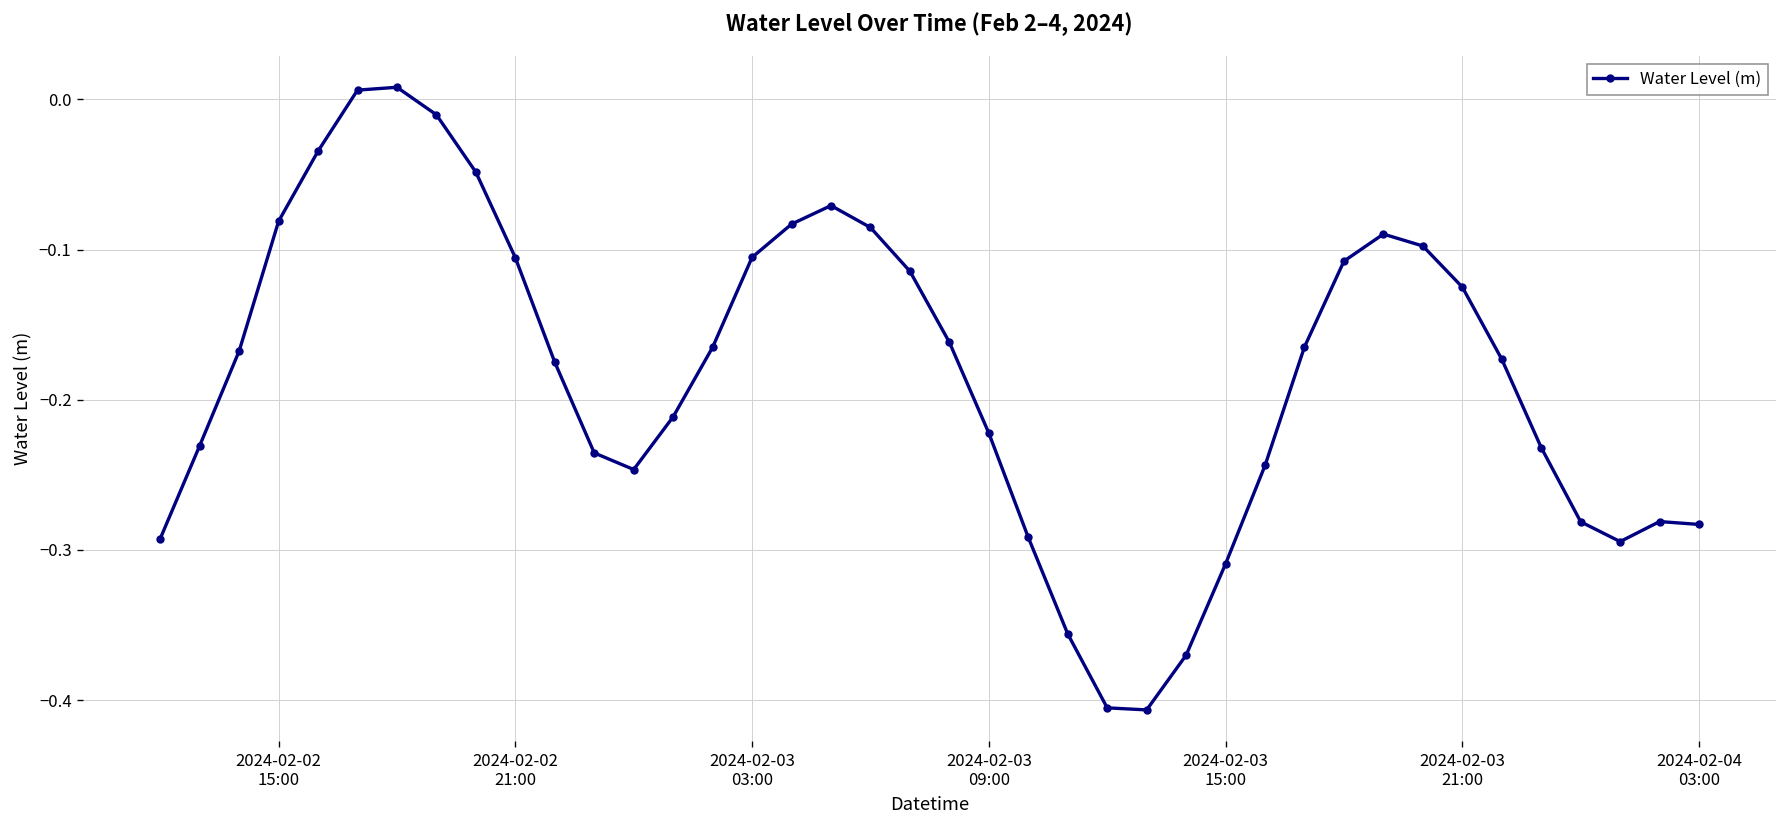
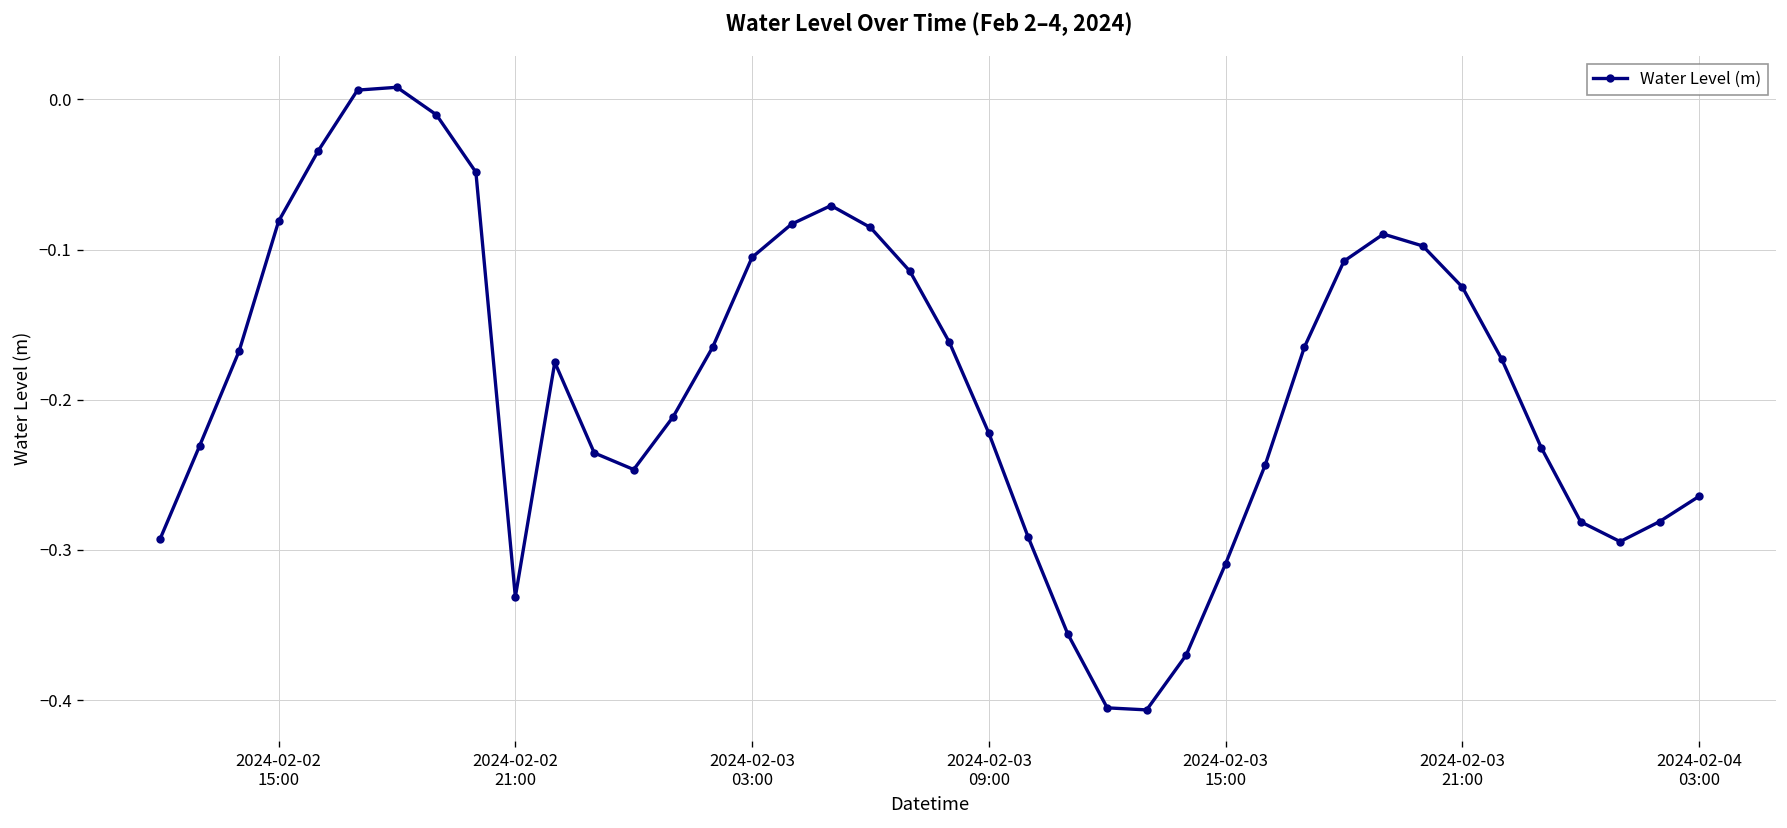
2024-02-02 21:00: -0.105 -> -0.331
2024-02-04 03:00: -0.283 -> -0.264
